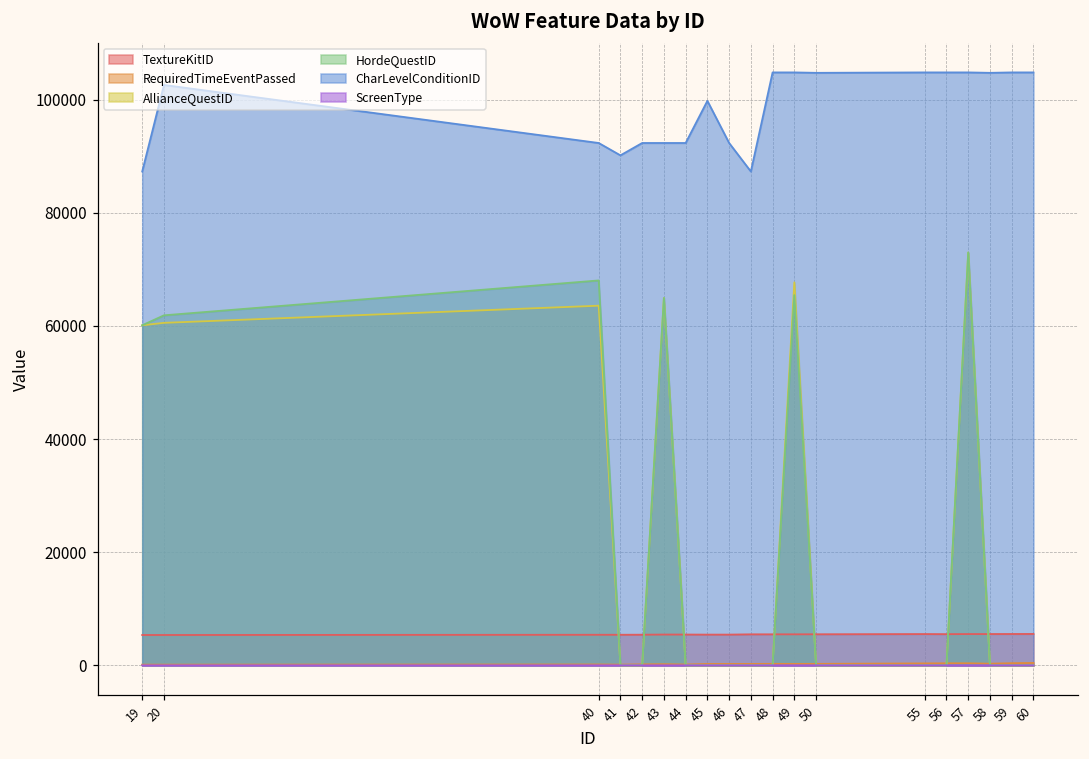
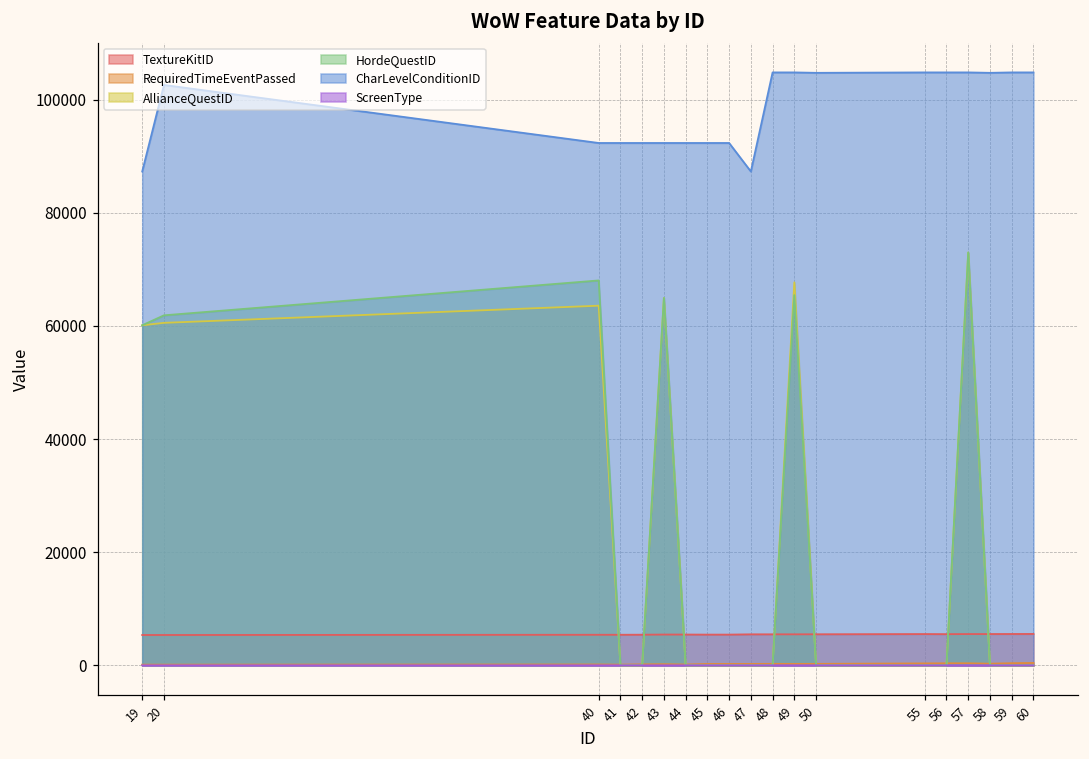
CharLevelConditionID, 41: 90000 -> 92000
CharLevelConditionID, 45: 100000 -> 92000
